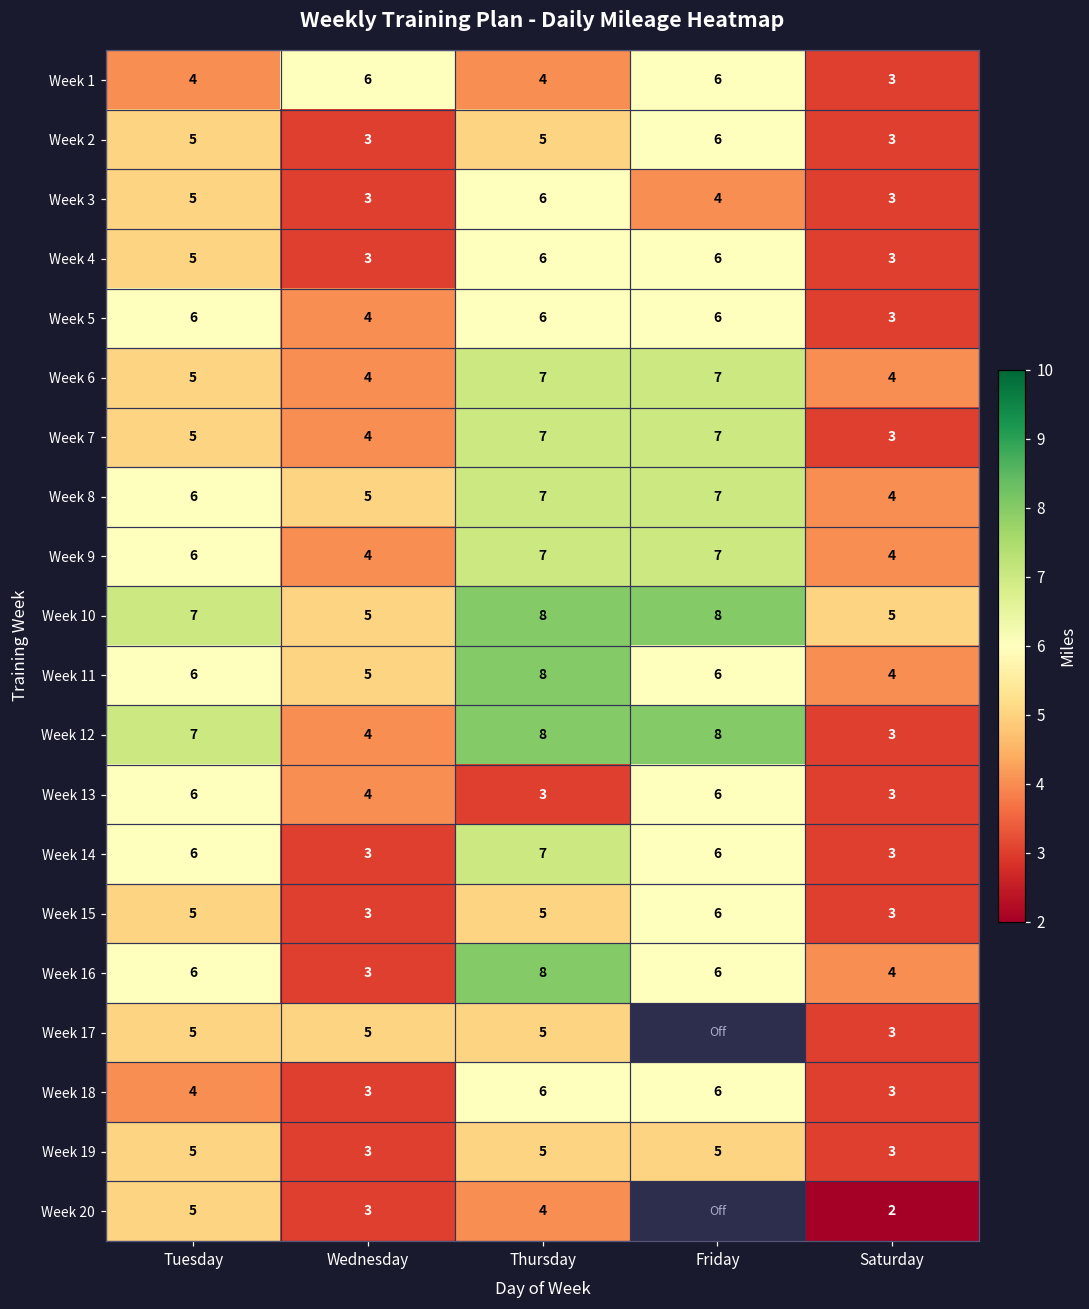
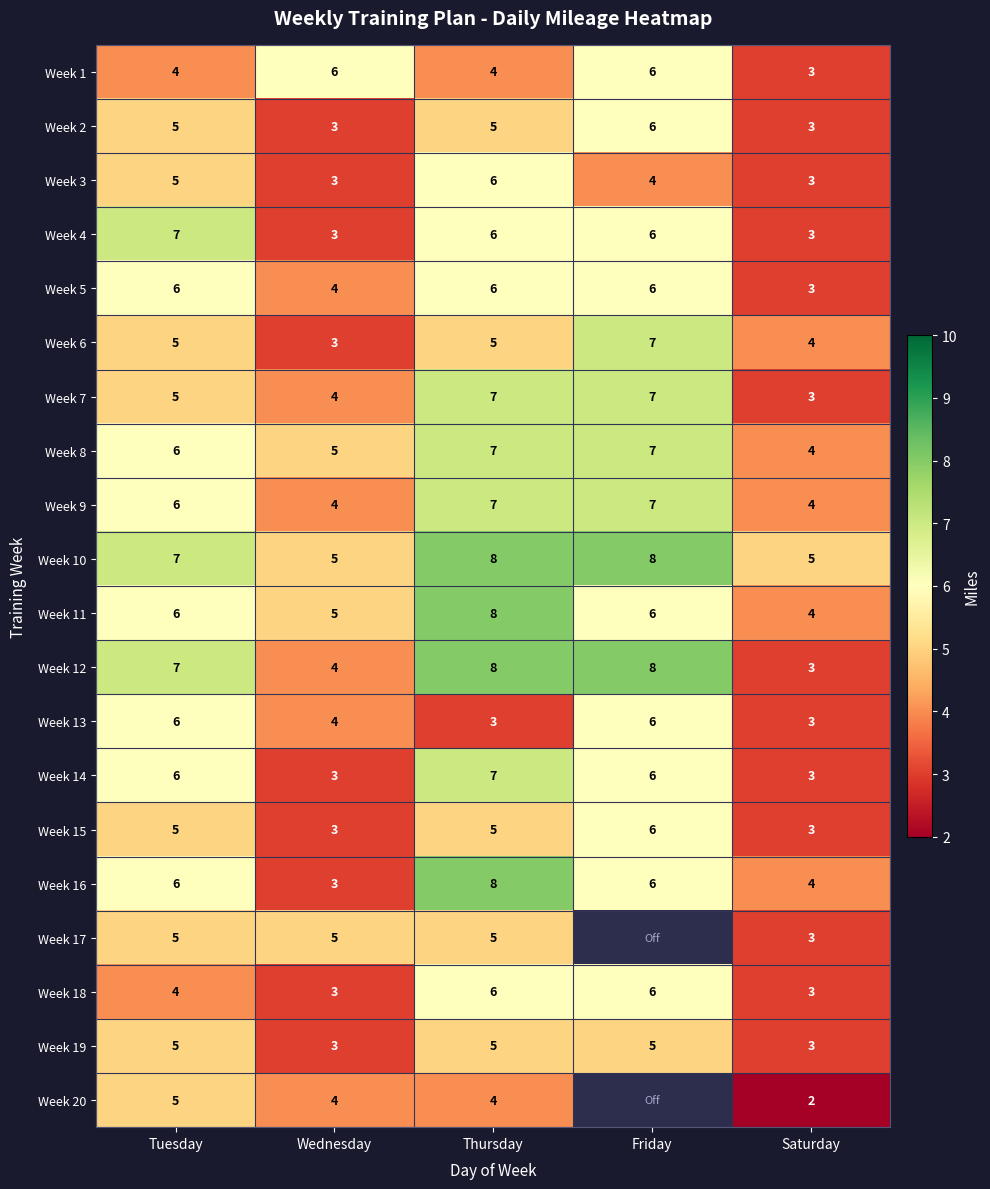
Week 4, Tuesday: 5 -> 7
Week 6, Wednesday: 4 -> 3
Week 6, Thursday: 7 -> 5
Week 20, Wednesday: 3 -> 4
